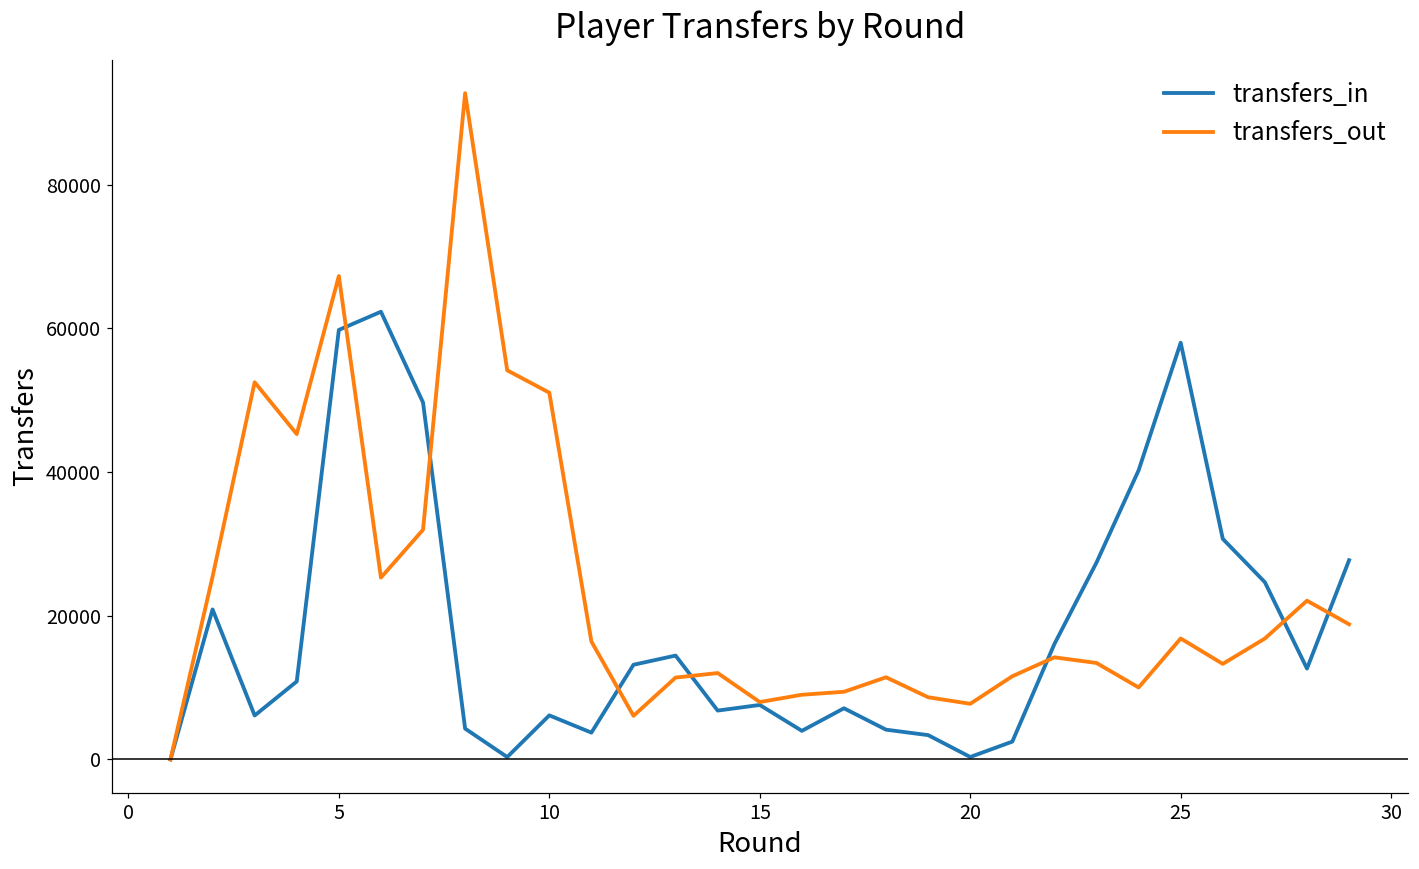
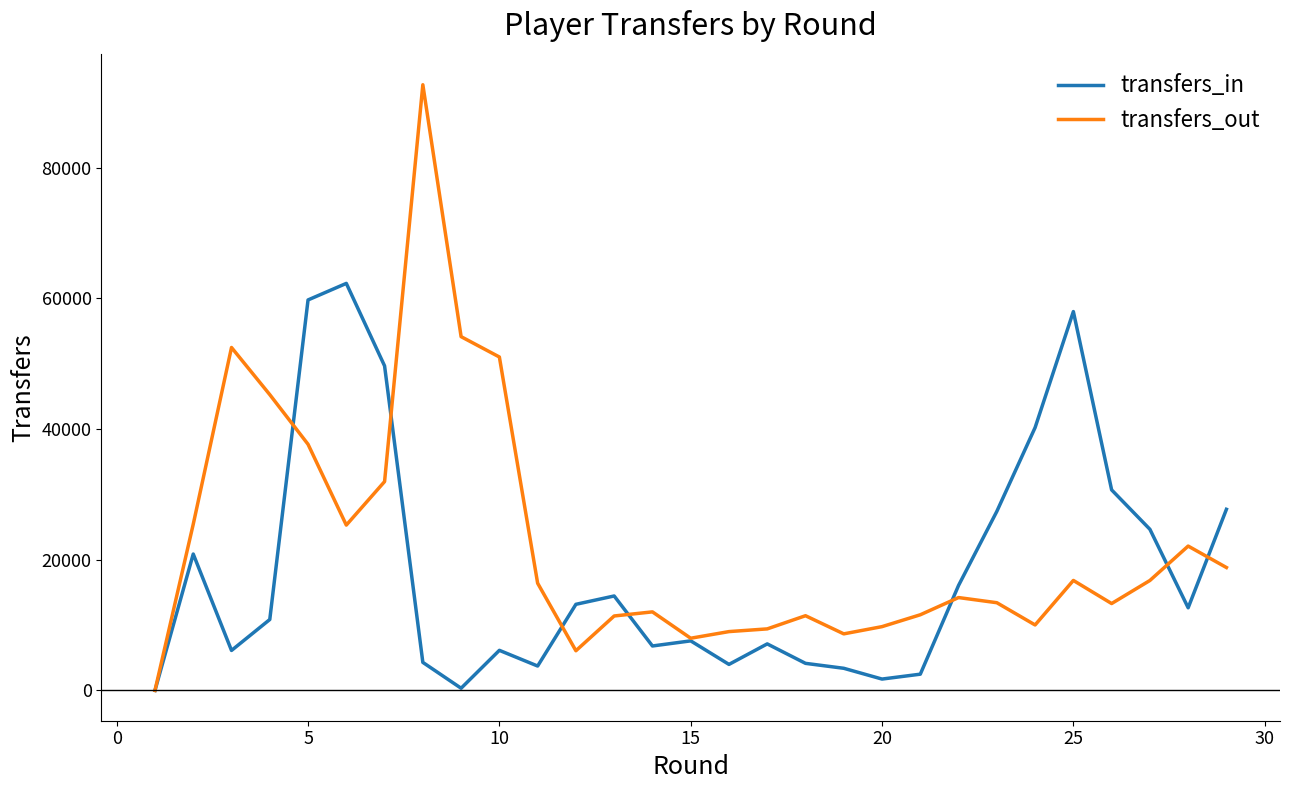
transfers_out, 5: 67000 -> 38000
transfers_in, 20: 0 -> 2000
transfers_out, 20: 8000 -> 10000
